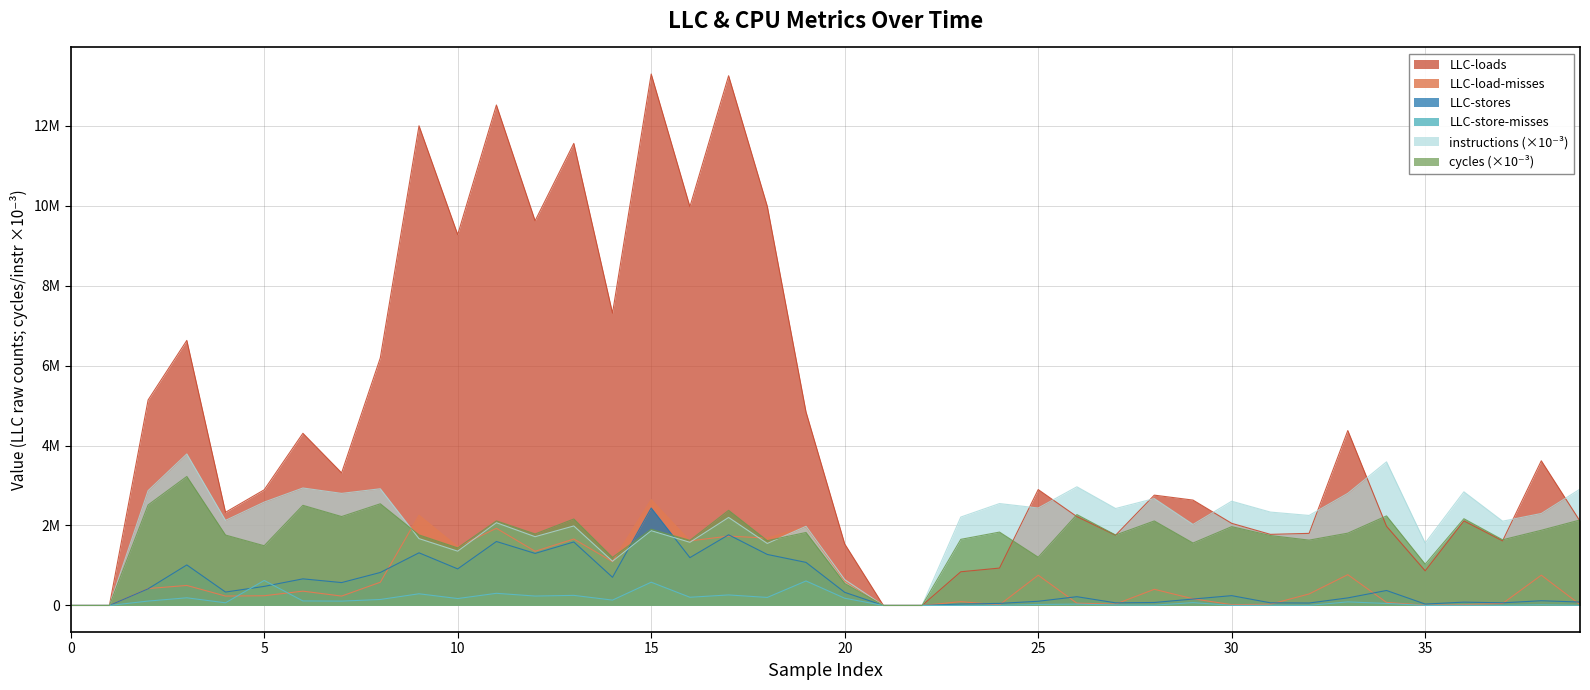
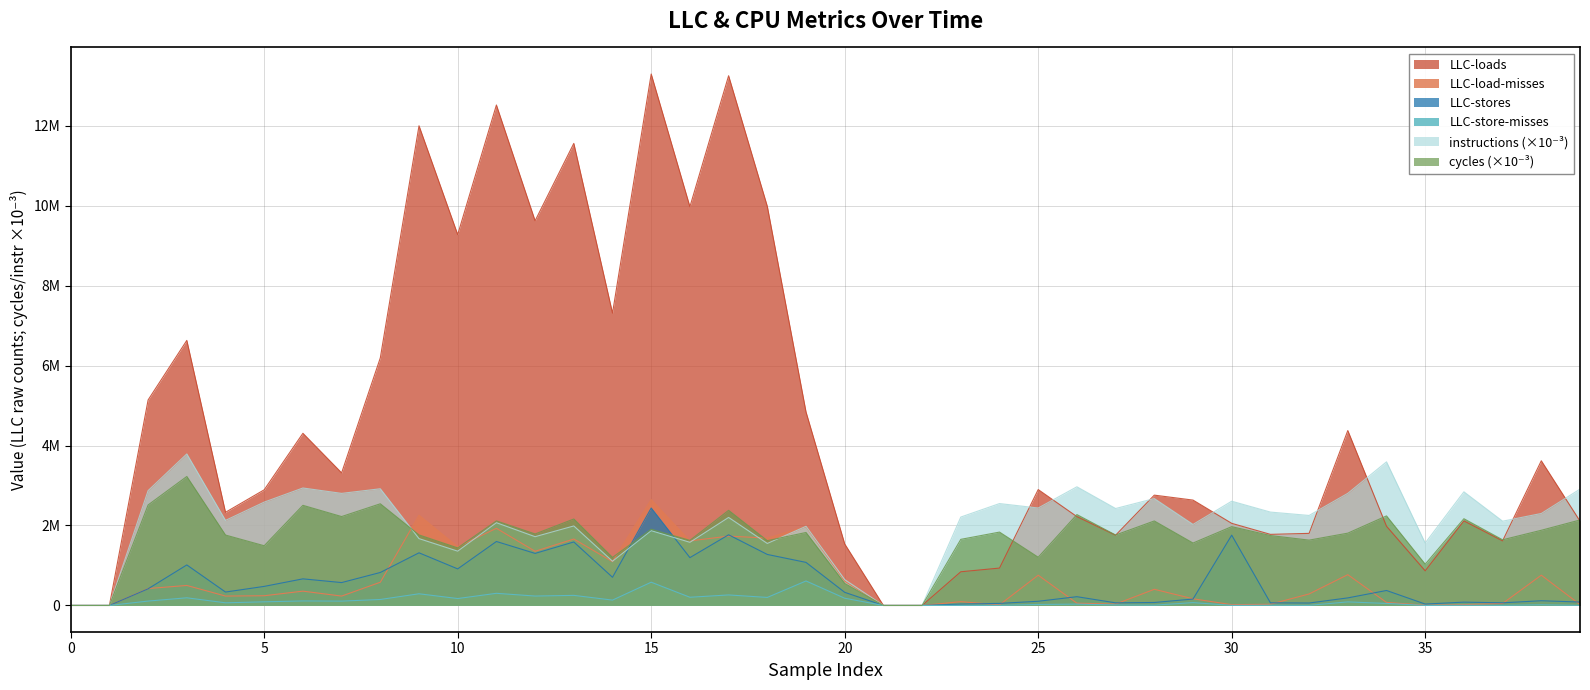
LLC-store-misses, 5: 600000 -> 100000
LLC-stores, 30: 200000 -> 1800000
